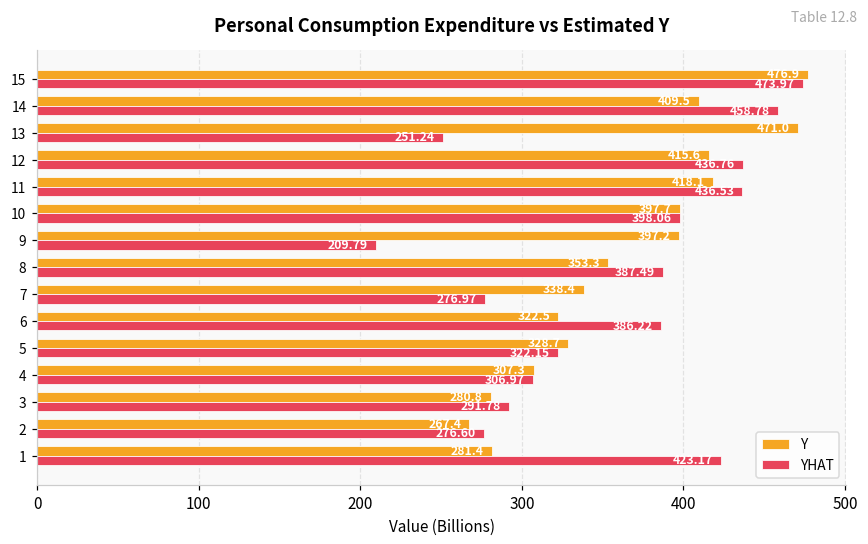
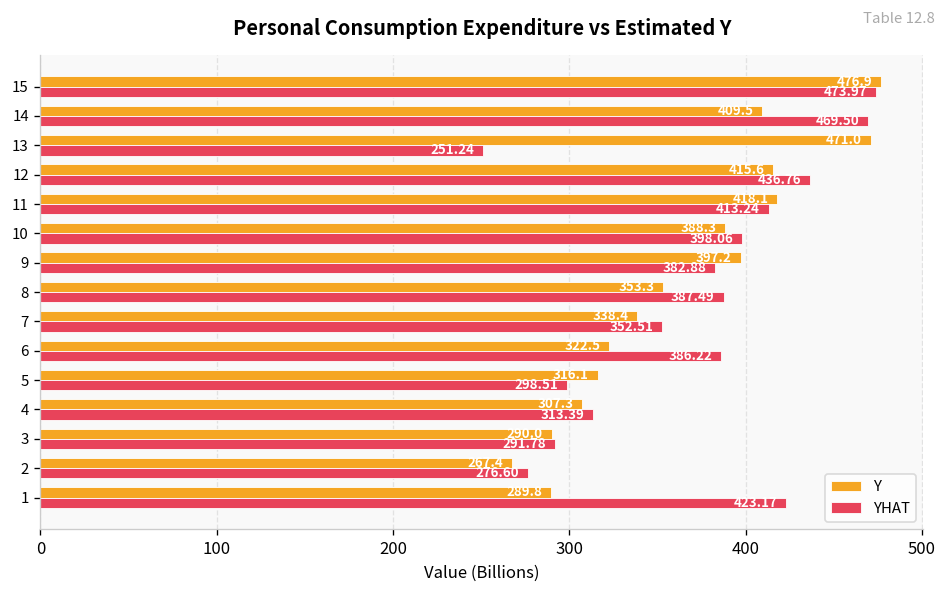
YHAT, 14: 459 -> 470
YHAT, 11: 436.53 -> 413.24
Y, 10: 397.7 -> 388.3
YHAT, 9: 209.79 -> 382.88
YHAT, 7: 276.97 -> 352.51
Y, 5: 328.7 -> 316.1
YHAT, 5: 322.15 -> 298.51
YHAT, 4: 306.97 -> 313.39
Y, 3: 280.8 -> 290.0
Y, 1: 281.4 -> 289.8
